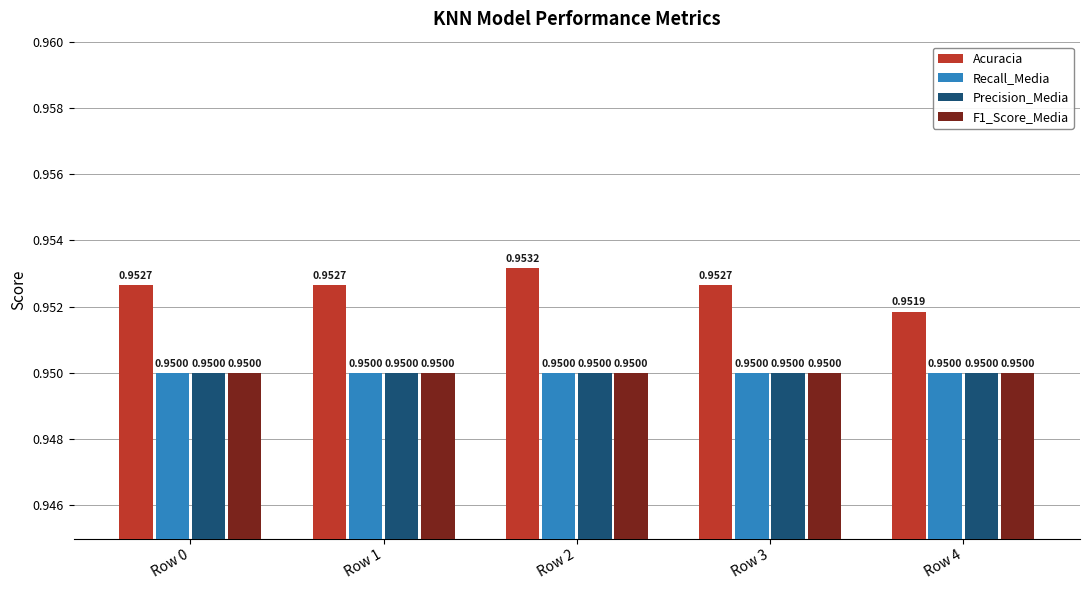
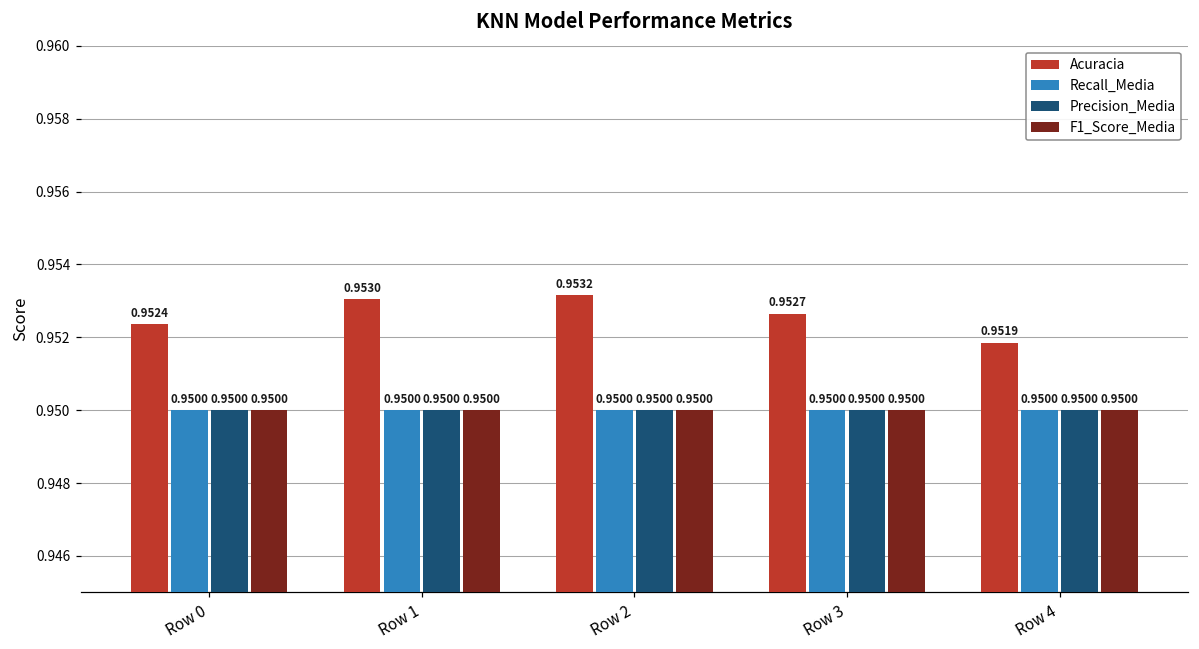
Acuracia, Row 0: 0.9527 -> 0.9524
Acuracia, Row 1: 0.9527 -> 0.9530
